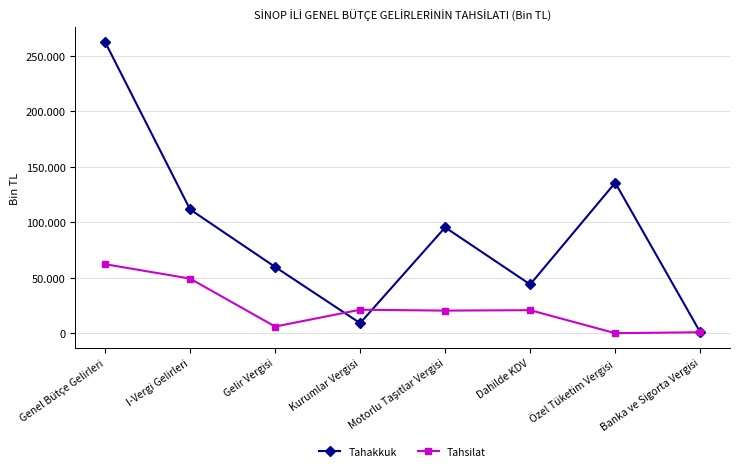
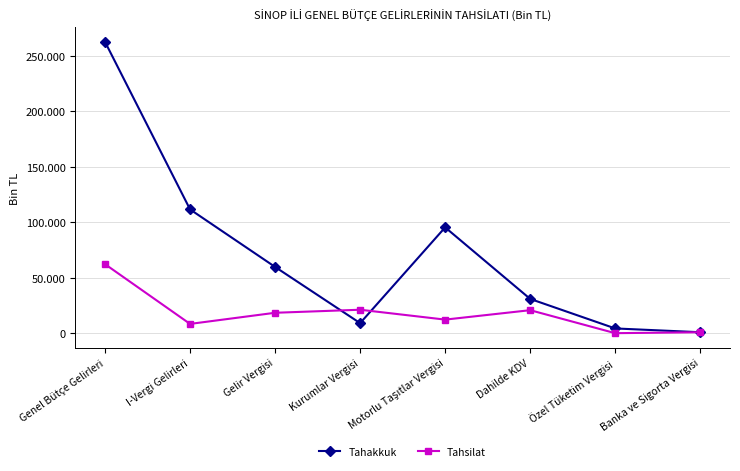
Tahsilat, I-Vergi Gelirleri: 49 -> 8
Tahsilat, Gelir Vergisi: 6 -> 18
Tahsilat, Motorlu Taşıtlar Vergisi: 20 -> 12
Tahakkuk, Dahilde KDV: 44 -> 31
Tahakkuk, Özel Tüketim Vergisi: 136 -> 4
